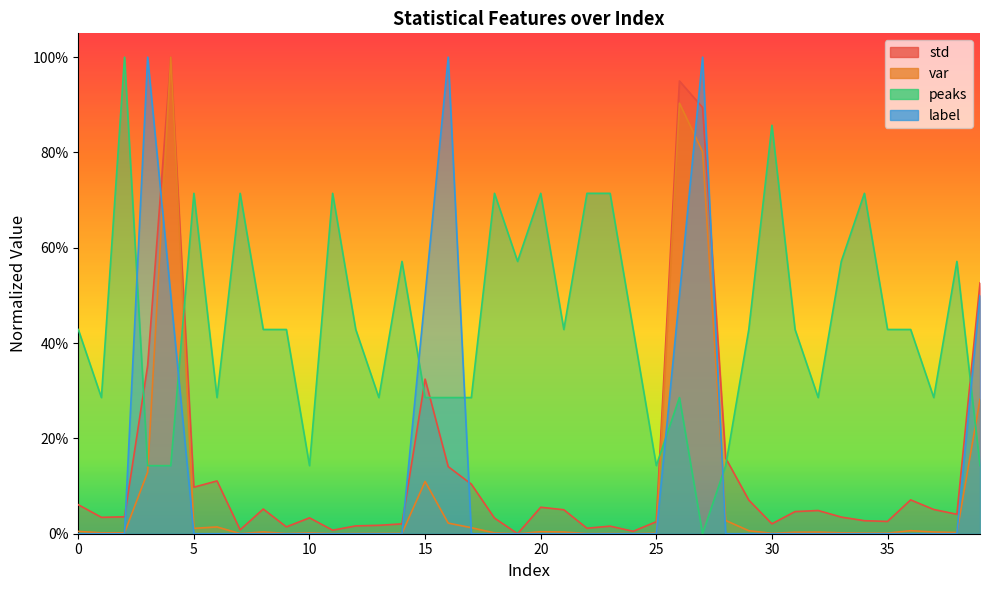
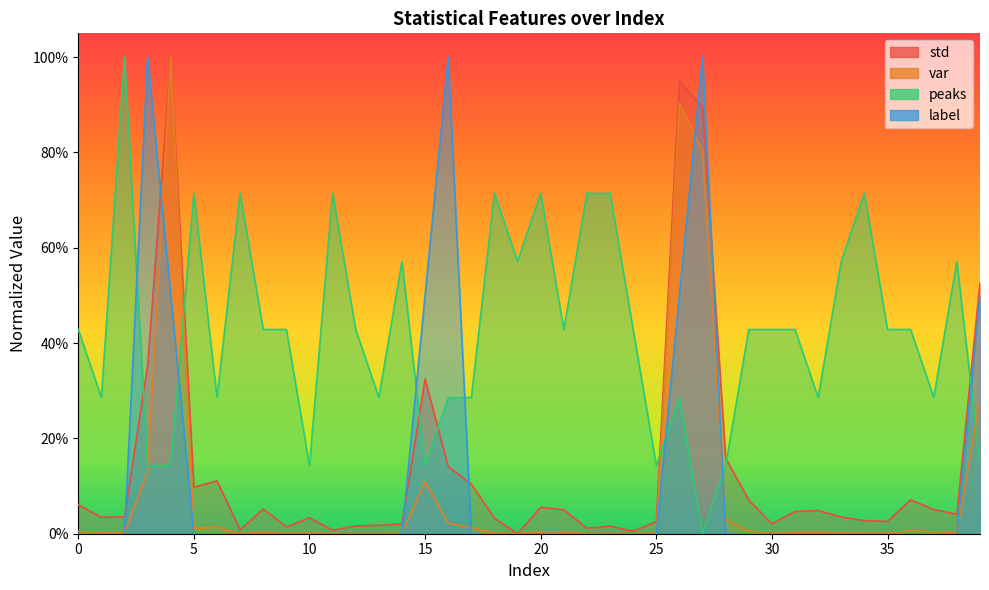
peaks, 15: 29% -> 14%
peaks, 30: 86% -> 43%
